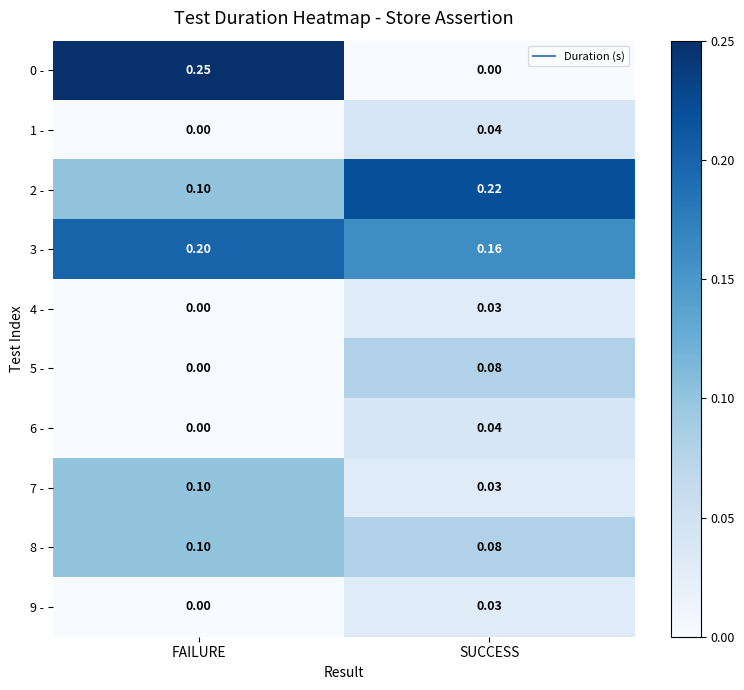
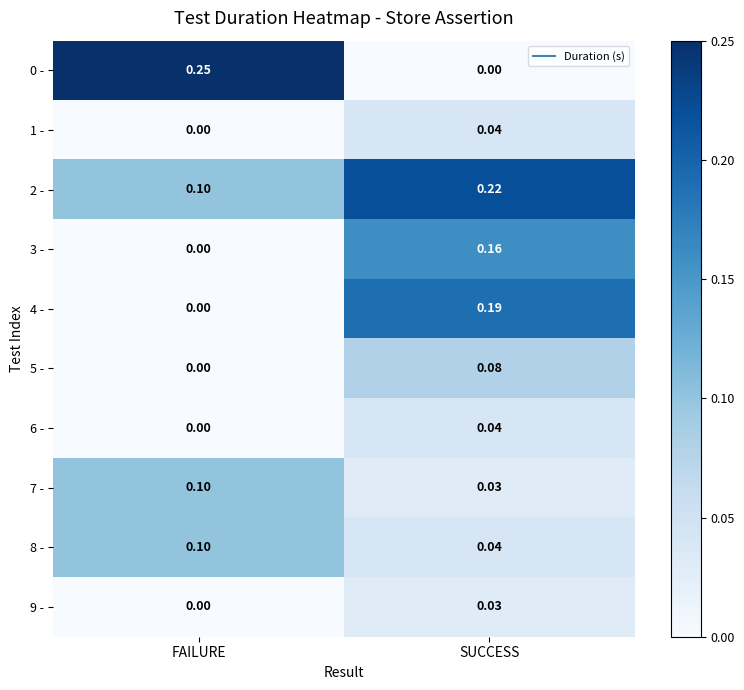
3 -, FAILURE: 0.20 -> 0.00
4 -, SUCCESS: 0.03 -> 0.19
8 -, SUCCESS: 0.08 -> 0.04
